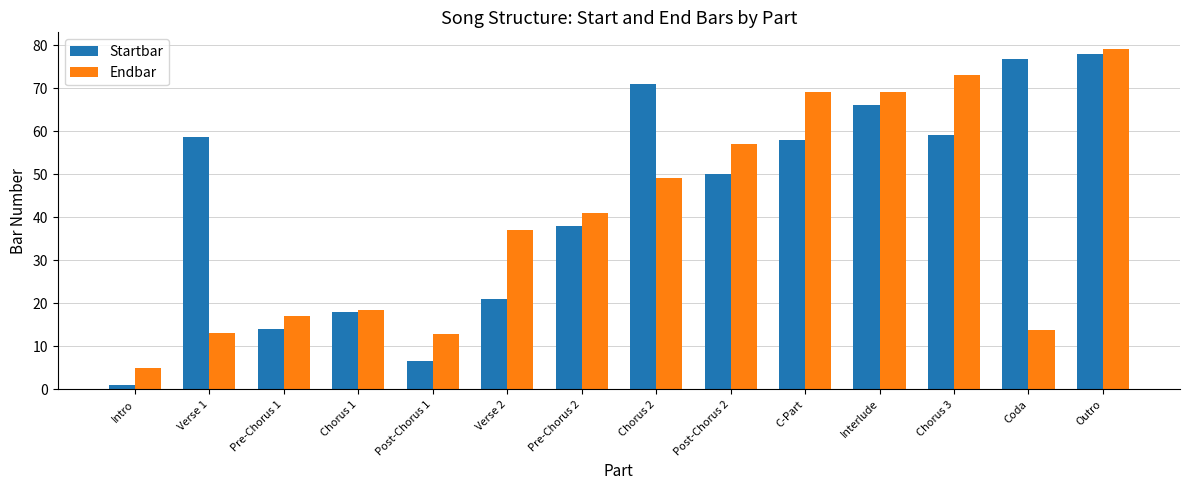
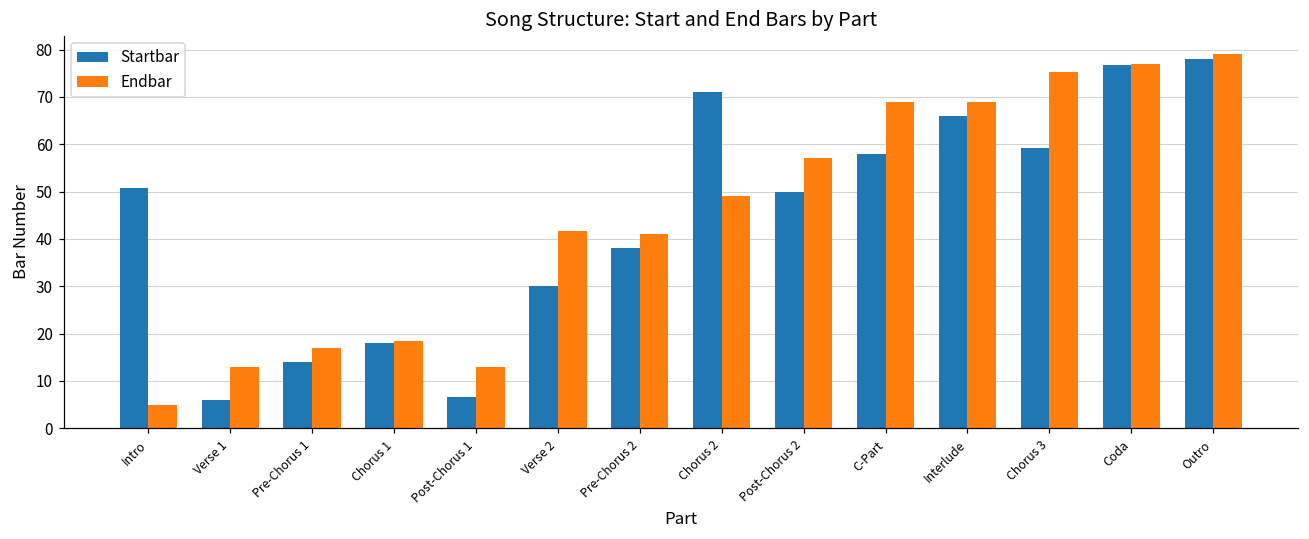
Startbar, Intro: 1 -> 51
Startbar, Verse 1: 59 -> 6
Startbar, Verse 2: 21 -> 30
Endbar, Verse 2: 37 -> 42
Endbar, Chorus 3: 73 -> 75
Endbar, Coda: 14 -> 77
